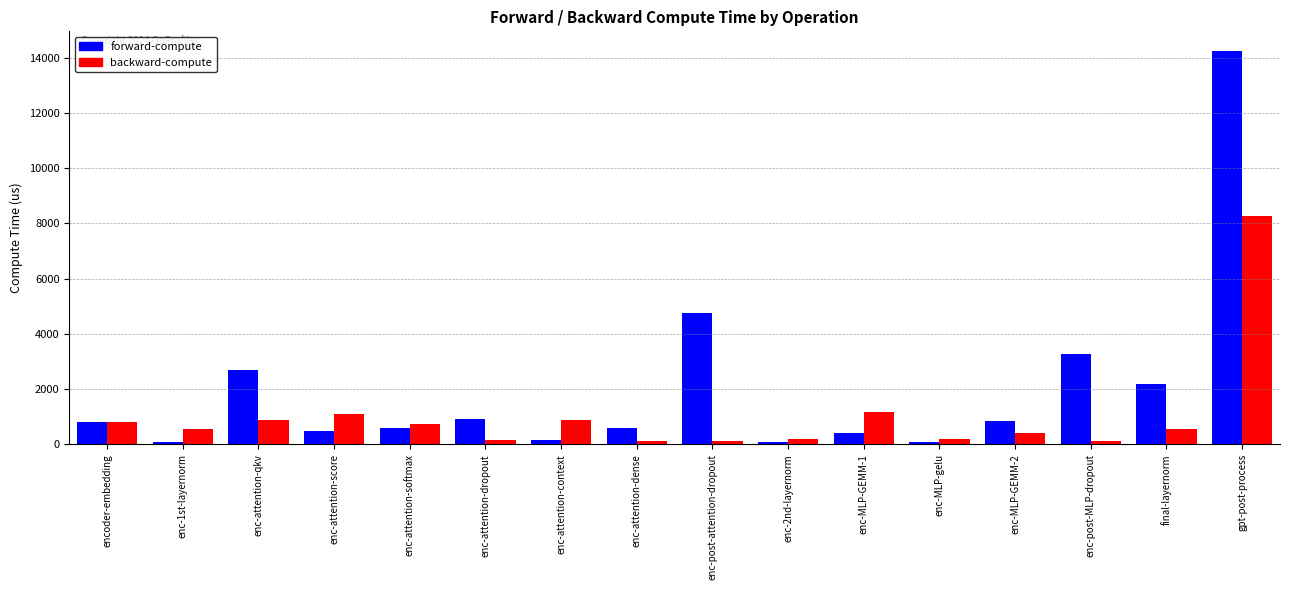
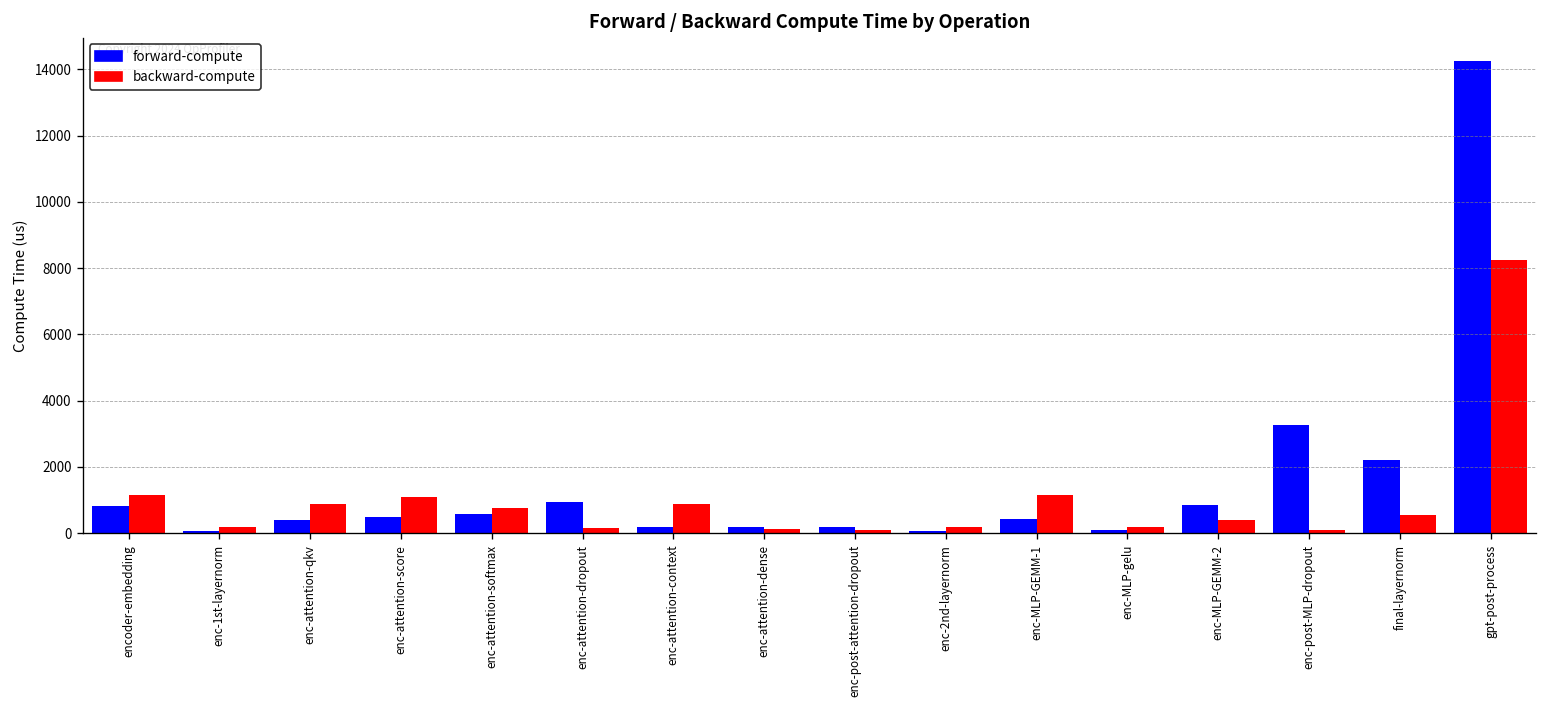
backward-compute, encoder-embedding: 800 -> 1100
backward-compute, enc-1st-layernorm: 500 -> 200
forward-compute, enc-attention-qkv: 2700 -> 400
forward-compute, enc-attention-dense: 600 -> 200
forward-compute, enc-post-attention-dropout: 4800 -> 200
